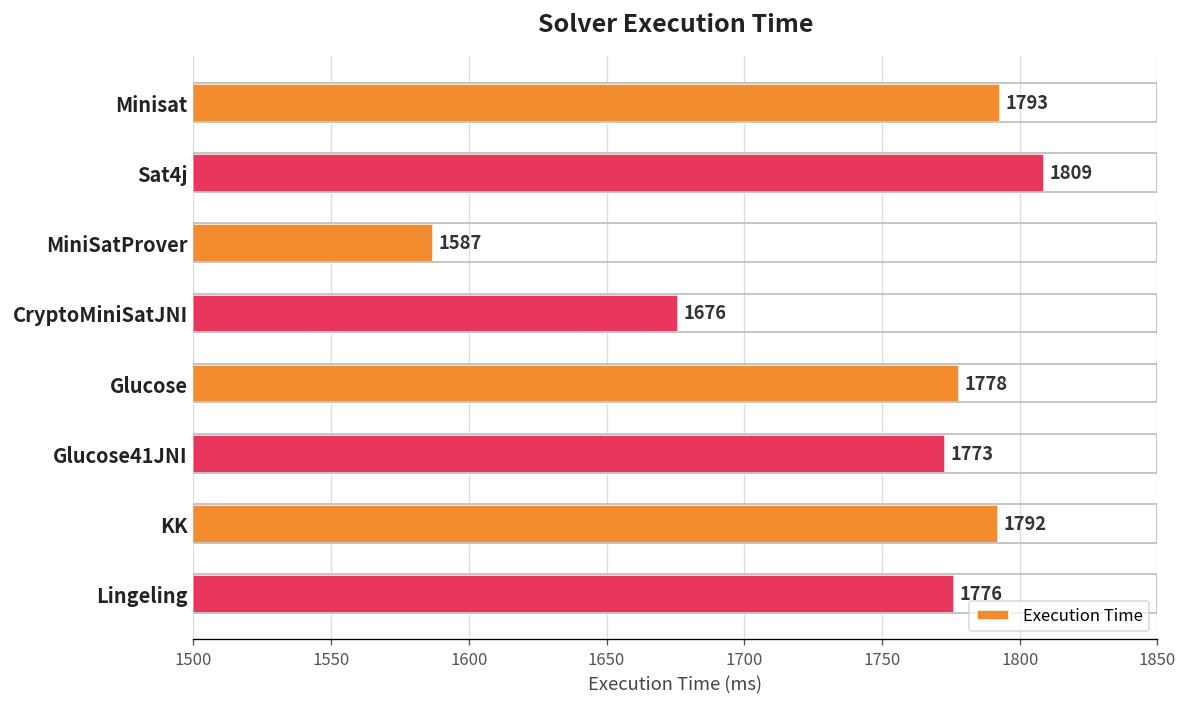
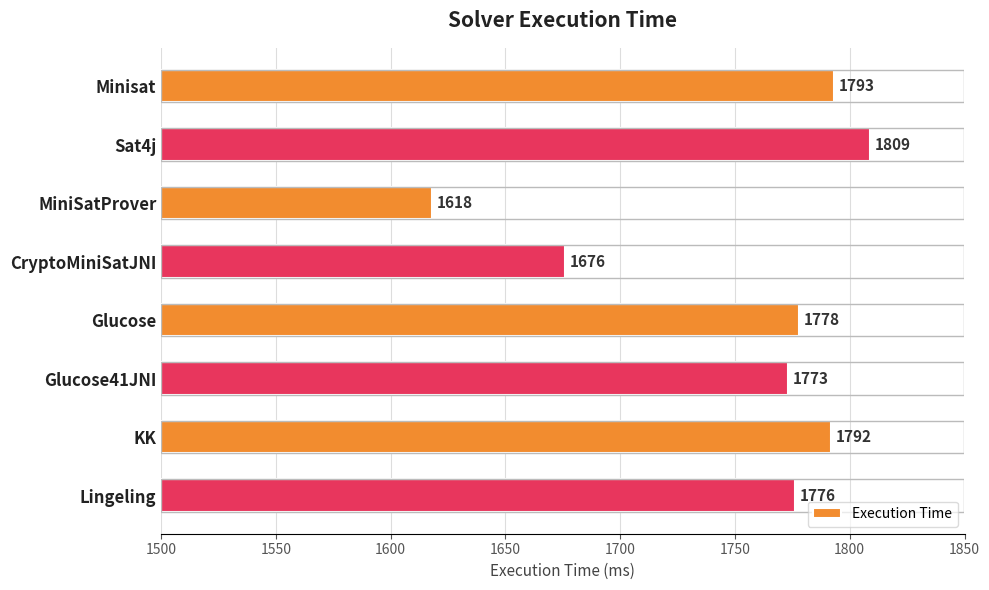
MiniSatProver: 1587 -> 1618
